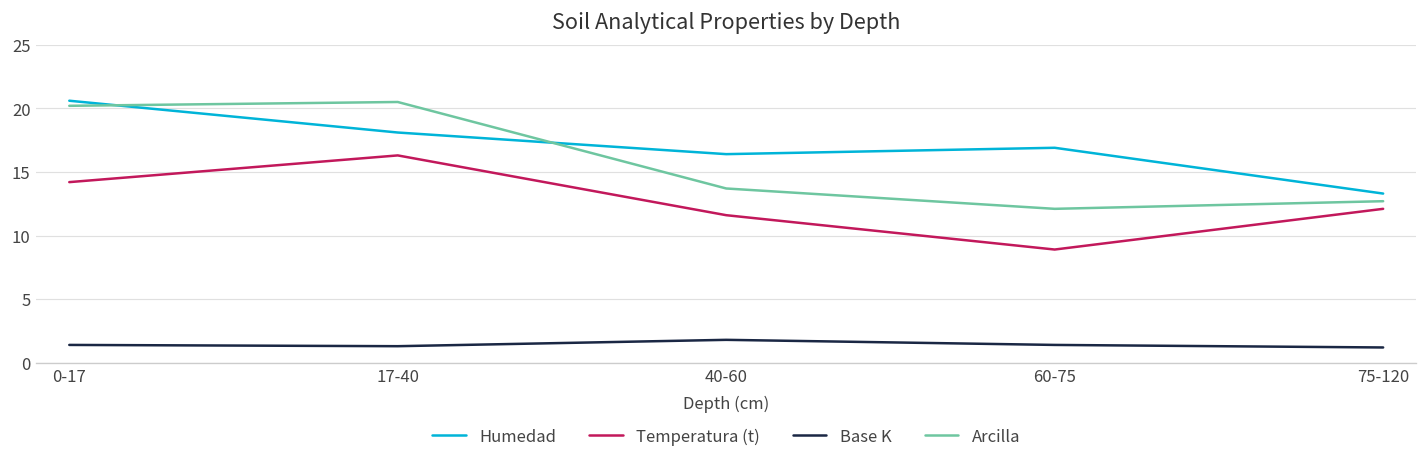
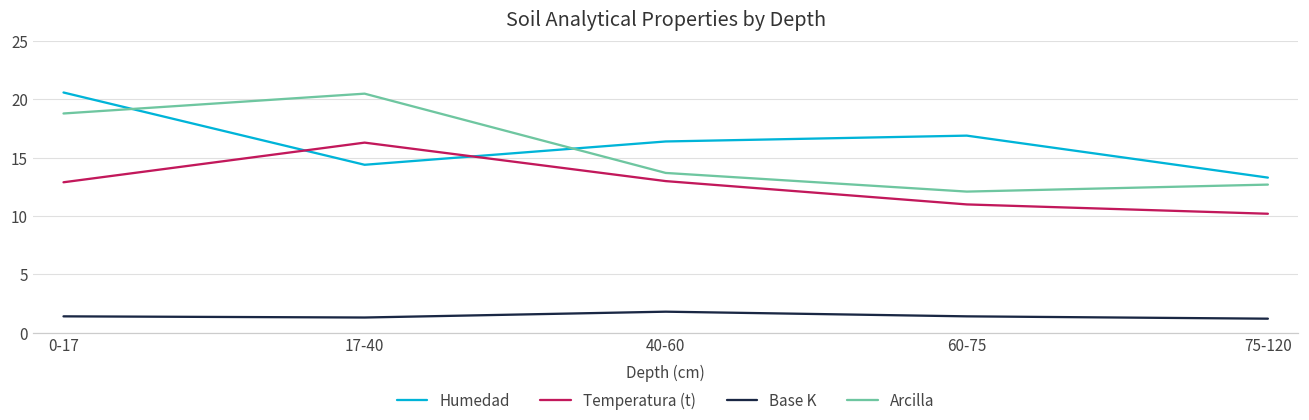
Temperatura (t), 0-17: 14.2 -> 12.9
Arcilla, 0-17: 20.2 -> 18.8
Humedad, 17-40: 18.1 -> 14.4
Temperatura (t), 40-60: 11.6 -> 13.0
Temperatura (t), 60-75: 8.9 -> 11.0
Temperatura (t), 75-120: 12.1 -> 10.2
